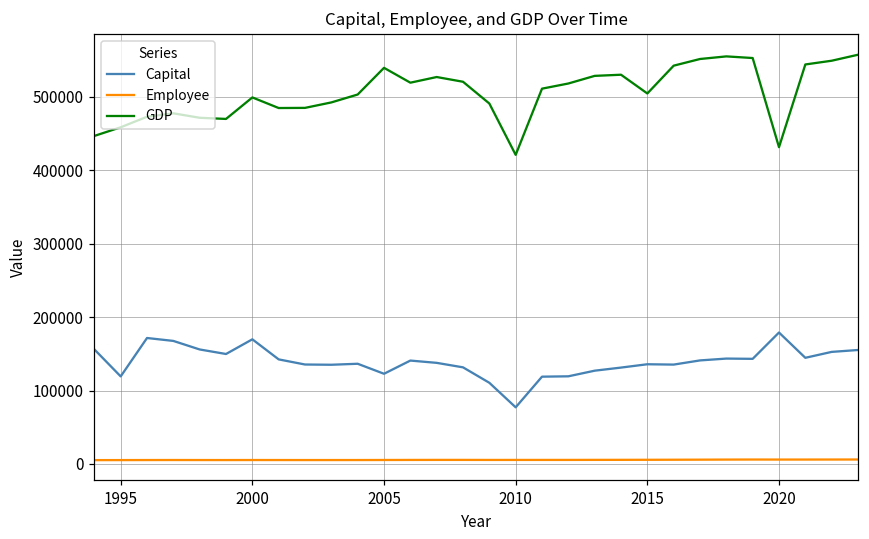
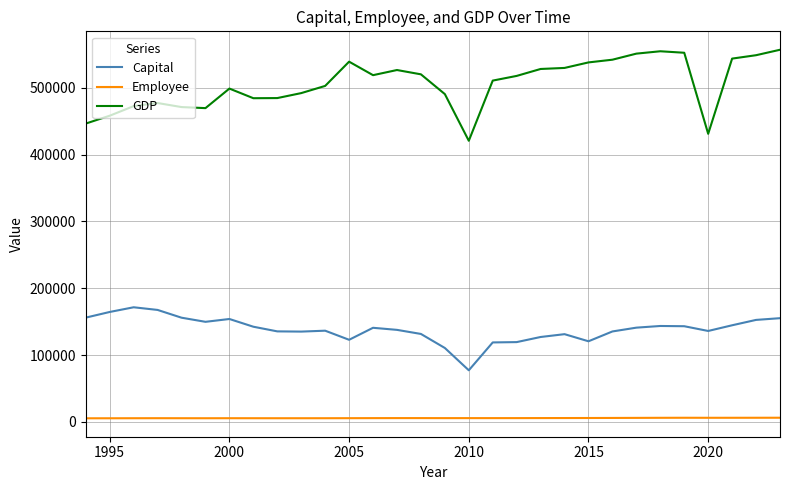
Capital, 1995: 120000 -> 160000
Capital, 2000: 170000 -> 150000
Capital, 2015: 140000 -> 120000
GDP, 2015: 500000 -> 540000
Capital, 2020: 180000 -> 140000
